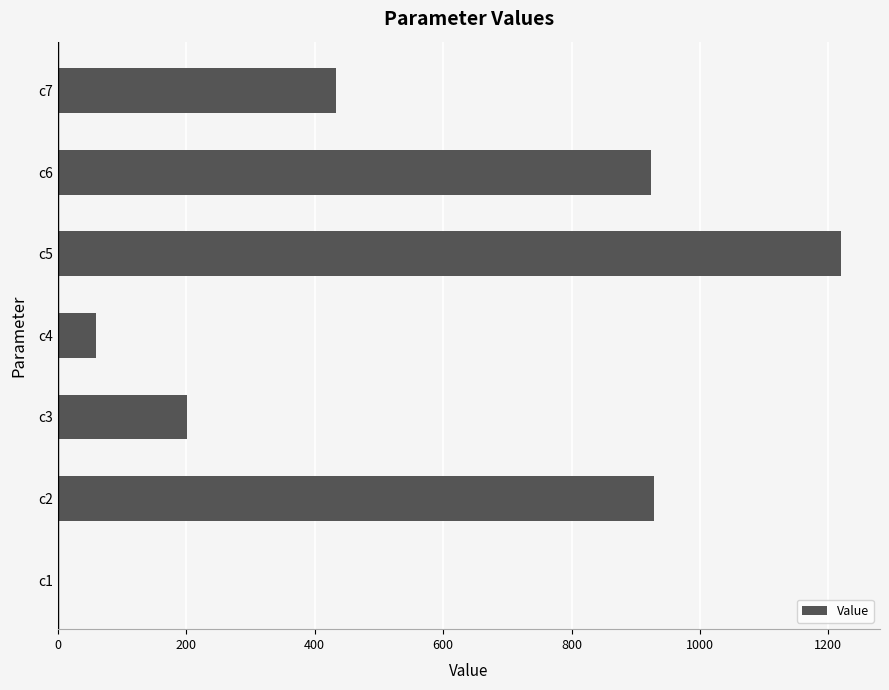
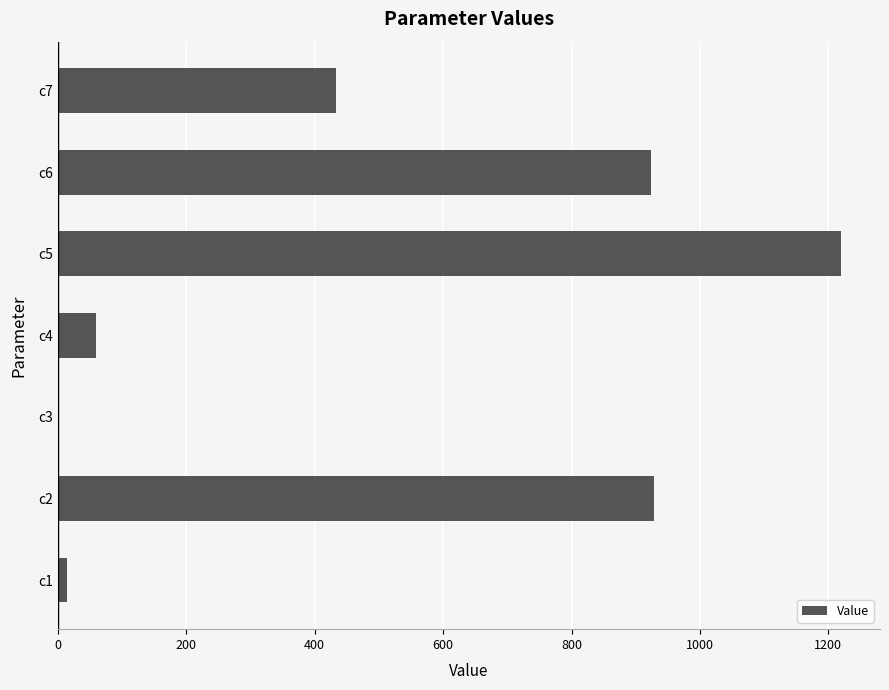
c3: 200 -> 0
c1: 0 -> 10
